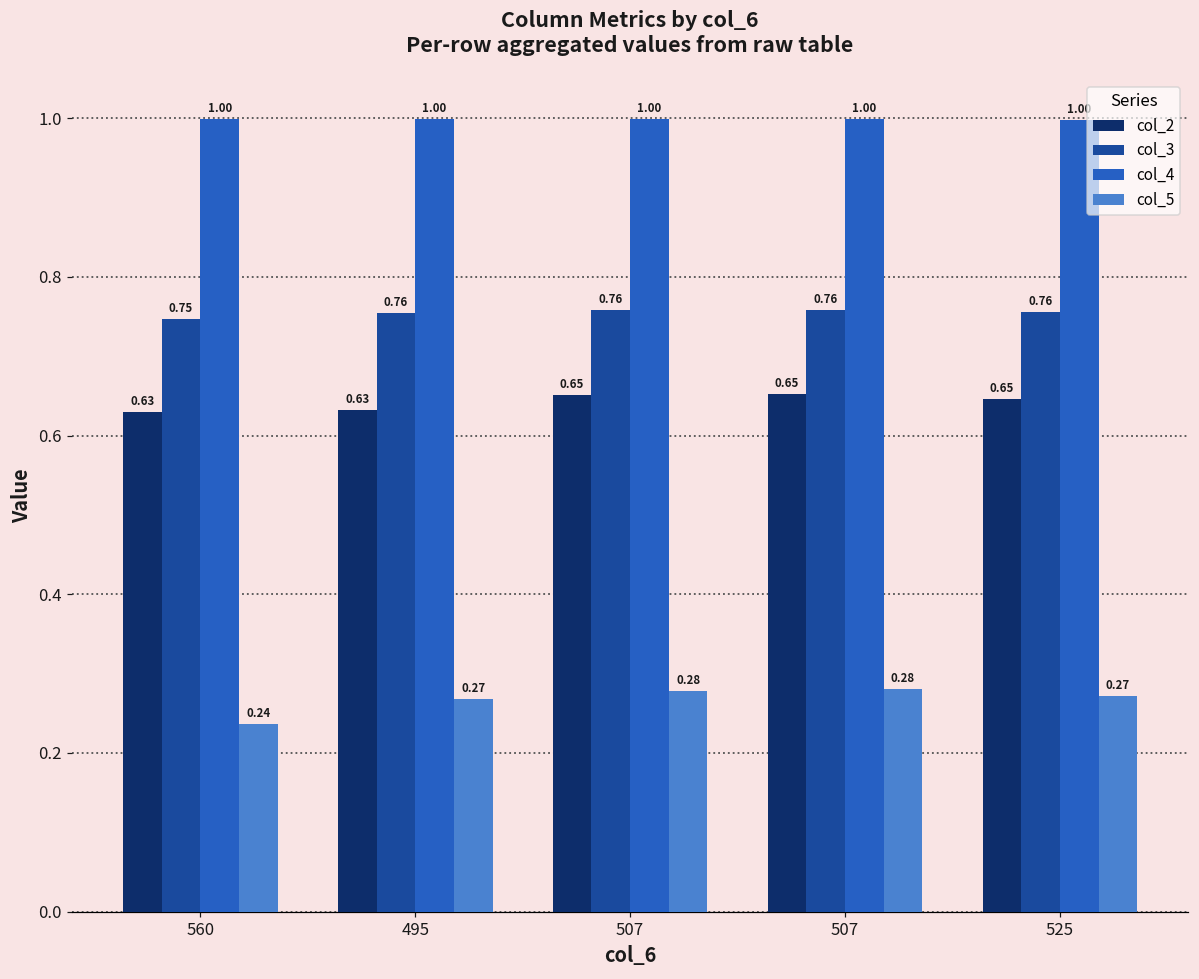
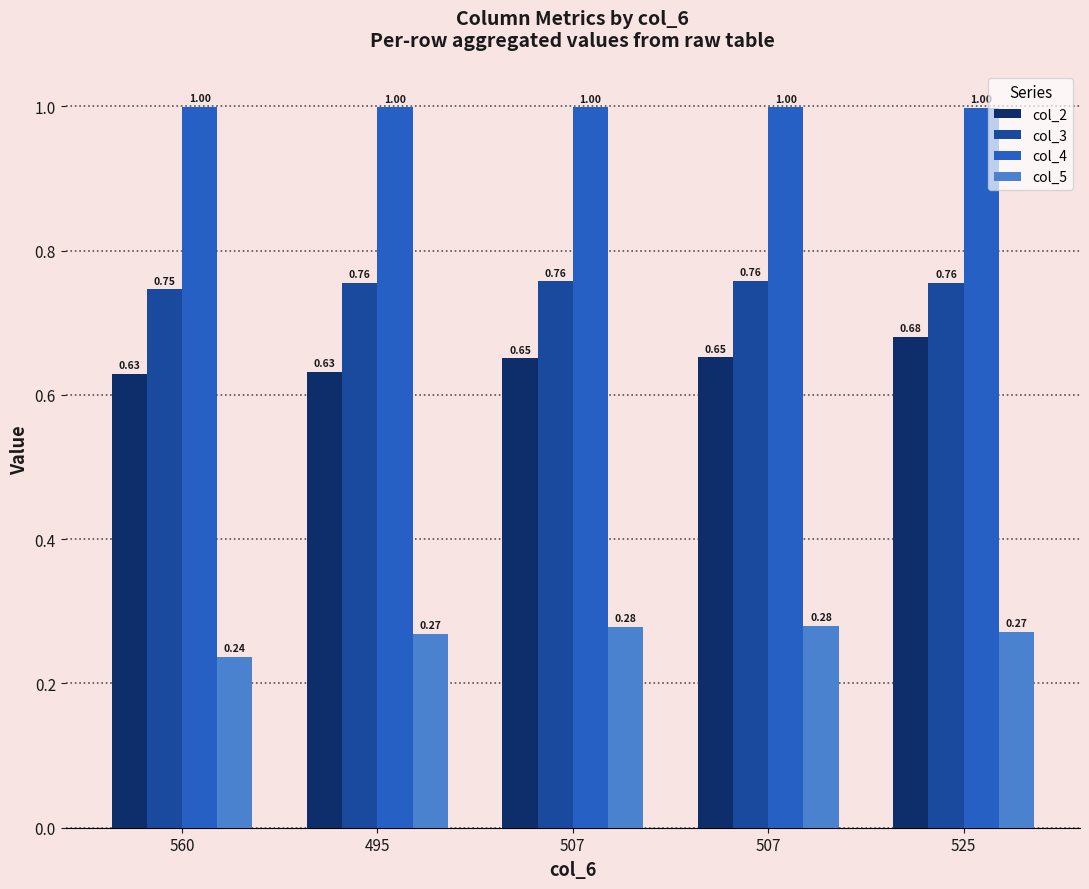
col_2, 525: 0.65 -> 0.68
